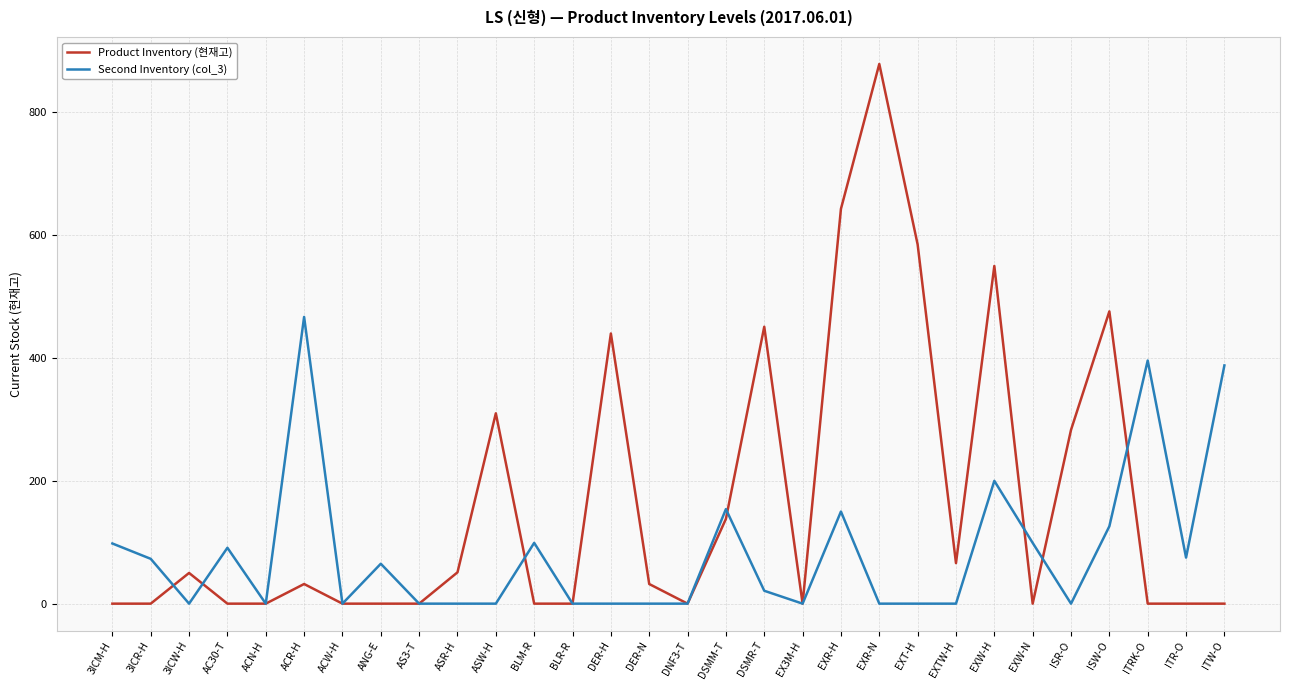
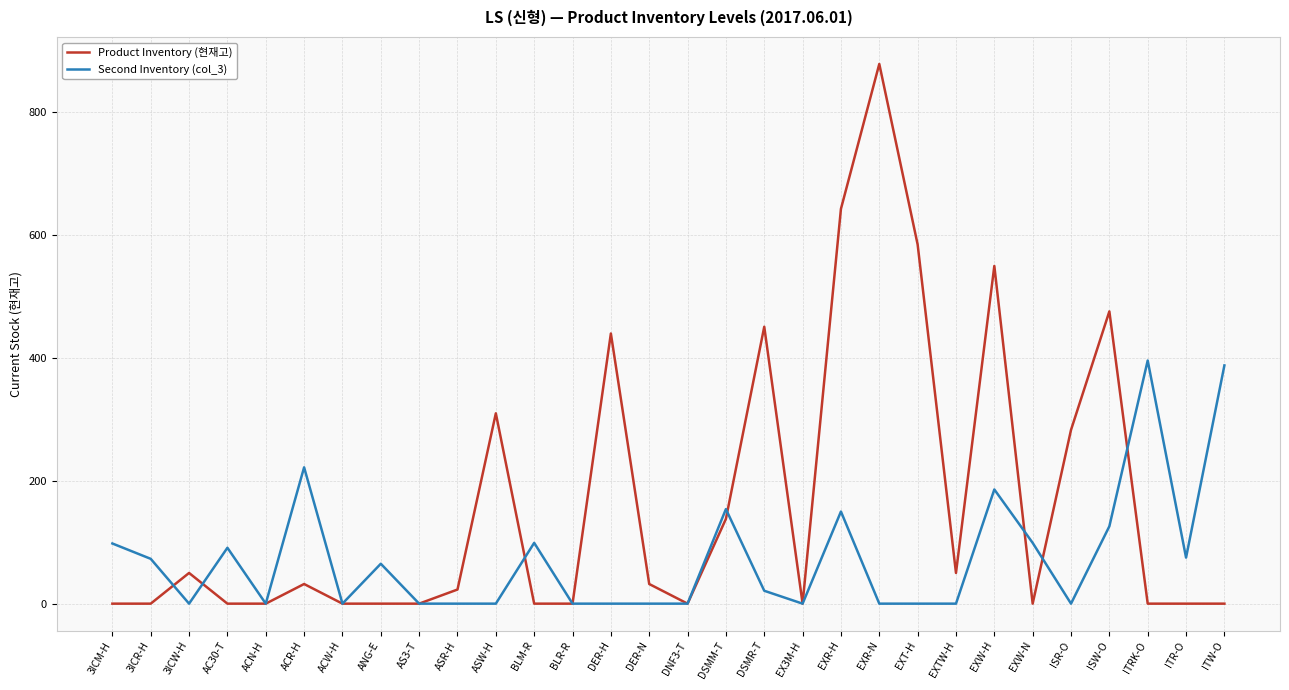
Second Inventory (col_3), ACR-H: 470 -> 220
Product Inventory (현재고), ASR-H: 50 -> 20
Product Inventory (현재고), EXTW-H: 70 -> 50
Second Inventory (col_3), EXW-H: 200 -> 190
